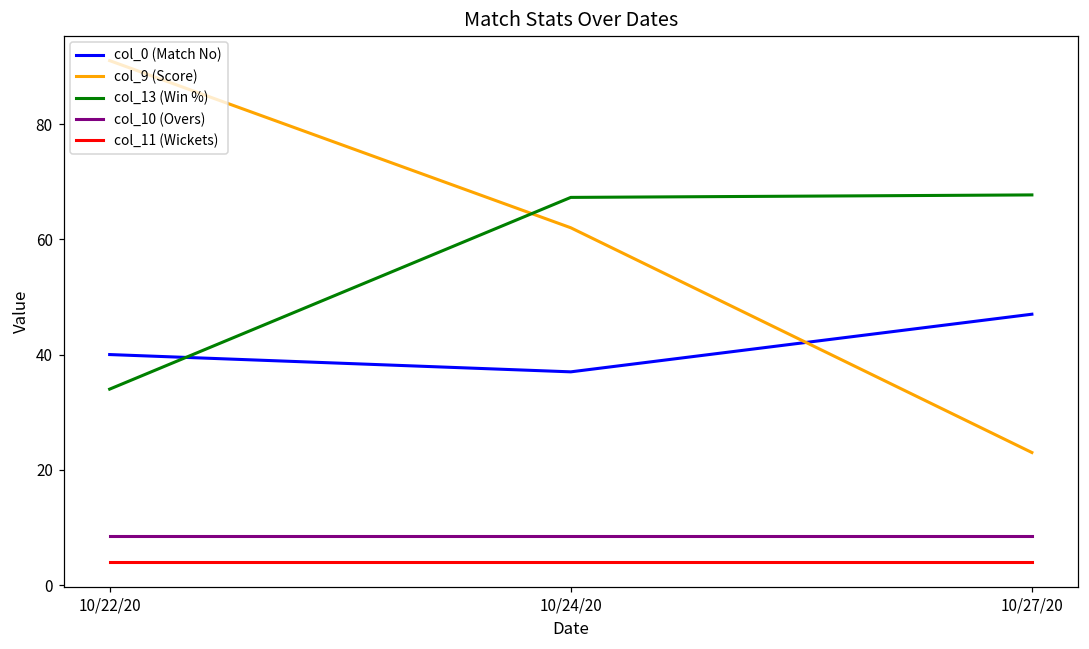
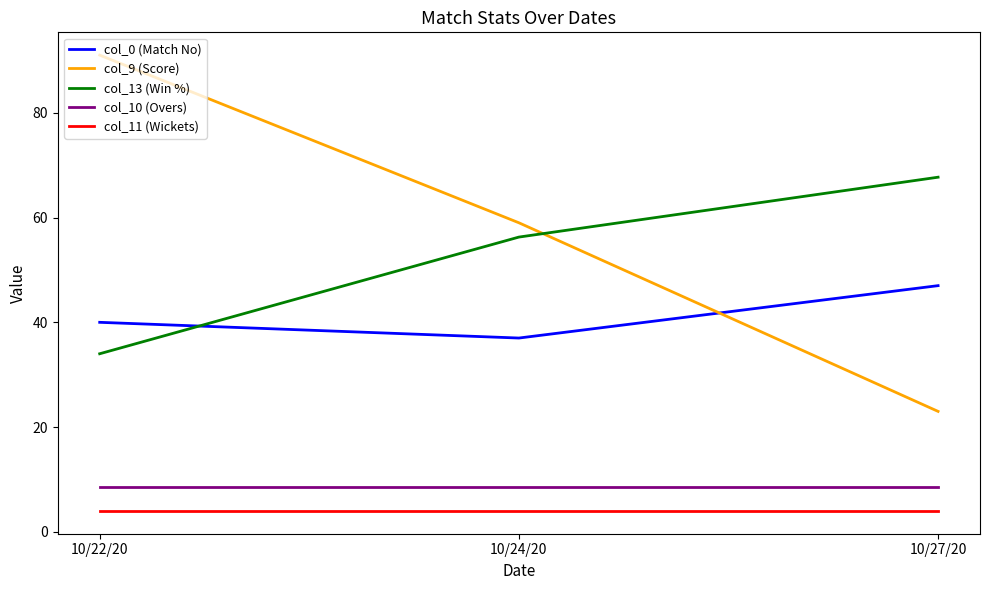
col_9 (Score), 10/24/20: 62 -> 59
col_13 (Win %), 10/24/20: 67 -> 56
